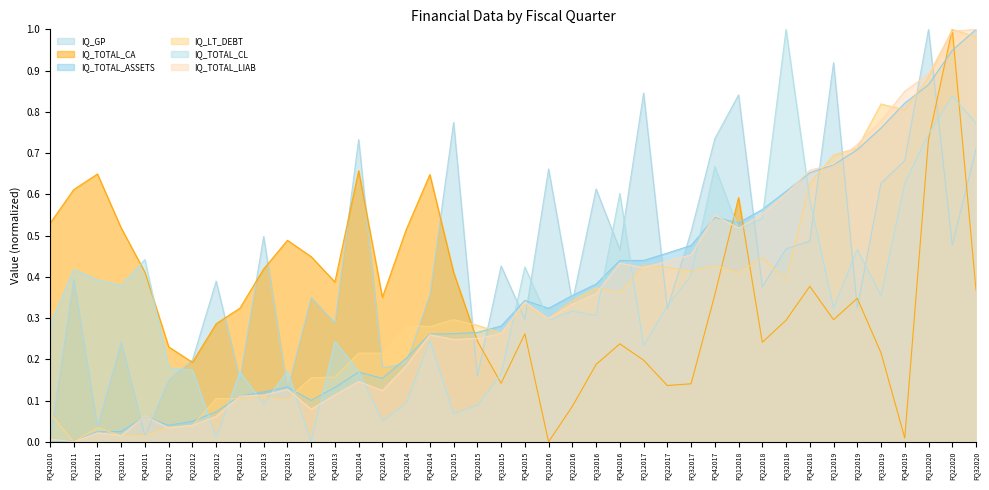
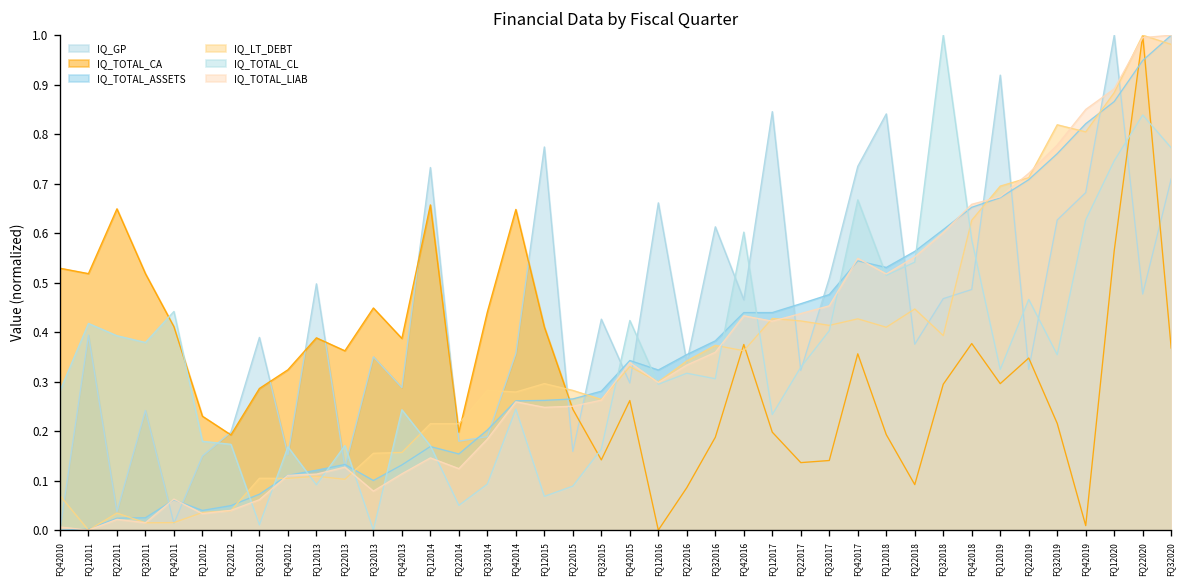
IQ_TOTAL_CA, FQ12011: 0.61 -> 0.52
IQ_TOTAL_CA, FQ12013: 0.42 -> 0.39
IQ_TOTAL_CA, FQ22013: 0.49 -> 0.36
IQ_TOTAL_CA, FQ22014: 0.35 -> 0.20
IQ_TOTAL_CA, FQ32014: 0.51 -> 0.44
IQ_TOTAL_CA, FQ42016: 0.24 -> 0.38
IQ_TOTAL_CA, FQ12018: 0.59 -> 0.19
IQ_TOTAL_CA, FQ22018: 0.24 -> 0.09
IQ_TOTAL_CA, FQ12020: 0.73 -> 0.56
